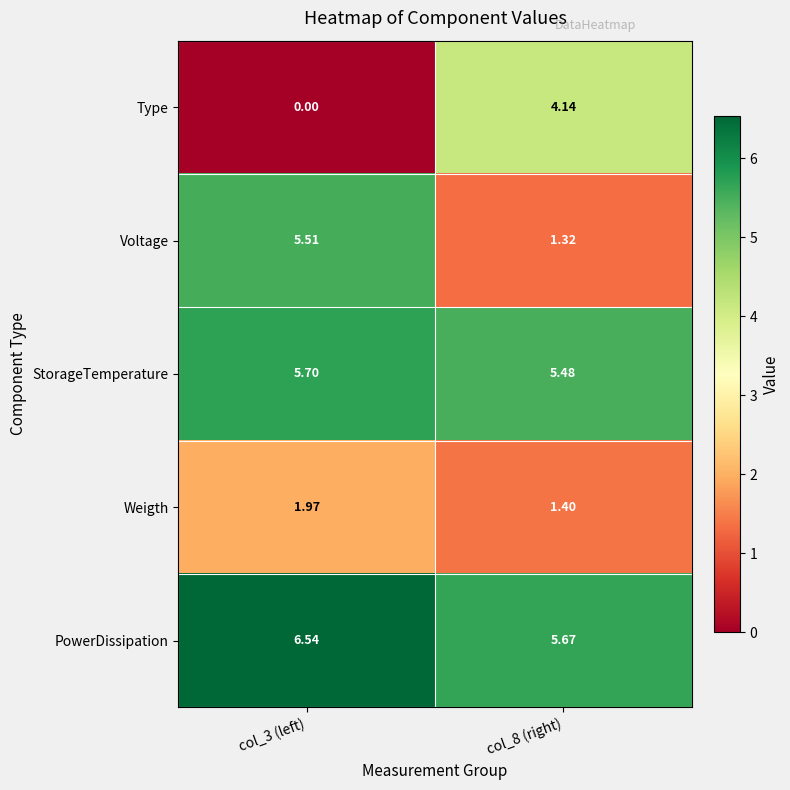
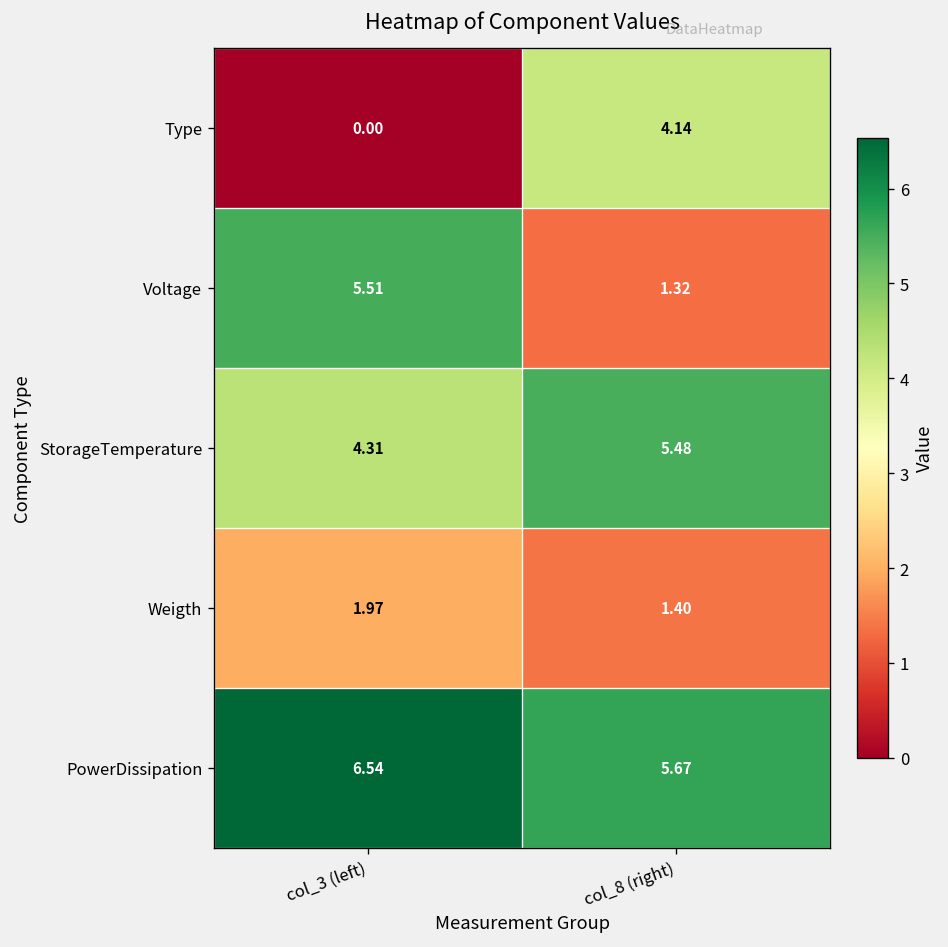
StorageTemperature, col_3 (left): 5.70 -> 4.31
